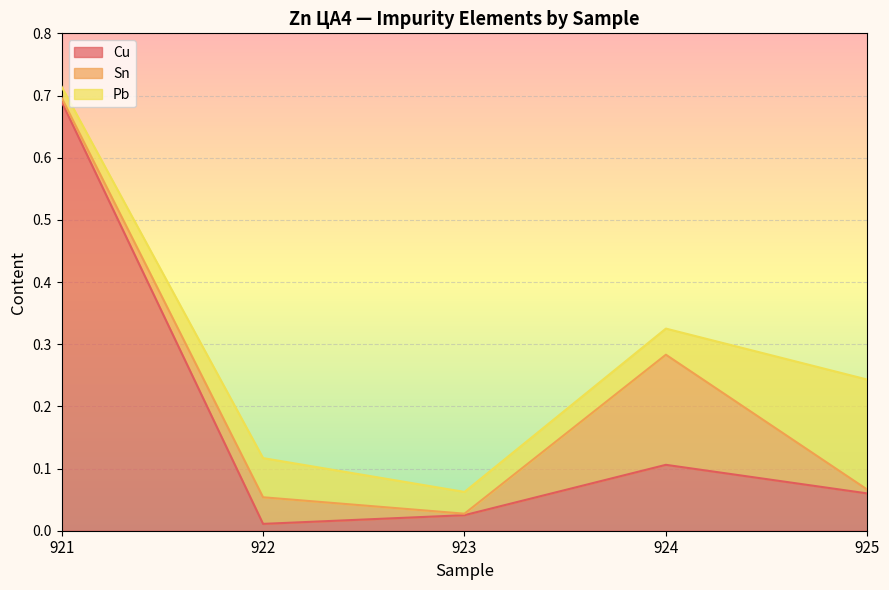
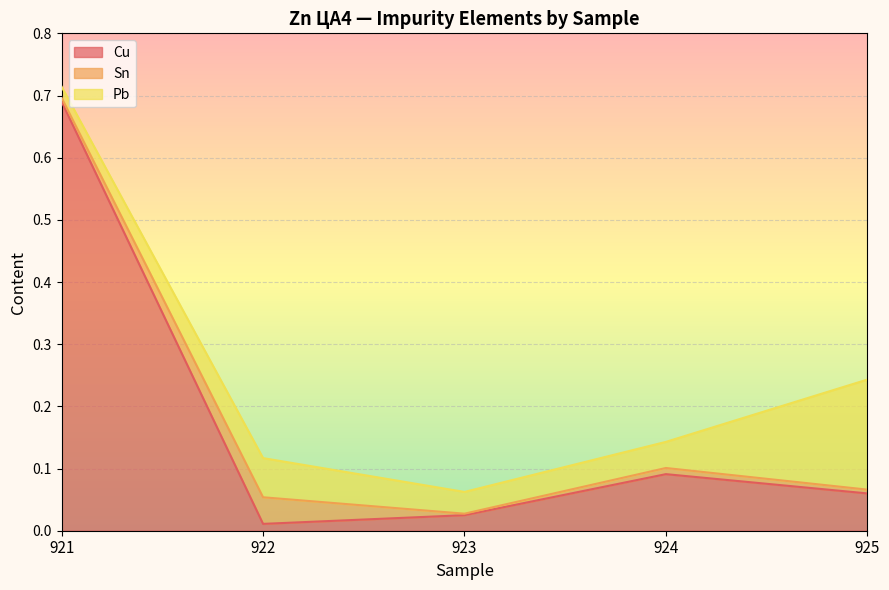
Cu, 924: 0.11 -> 0.09
Sn, 924: 0.18 -> 0.01
